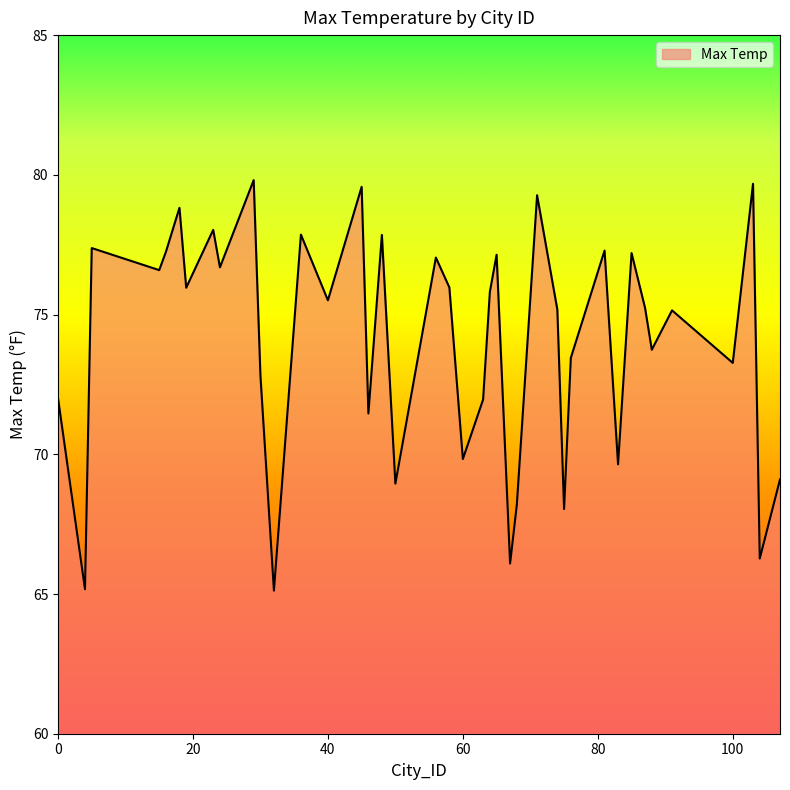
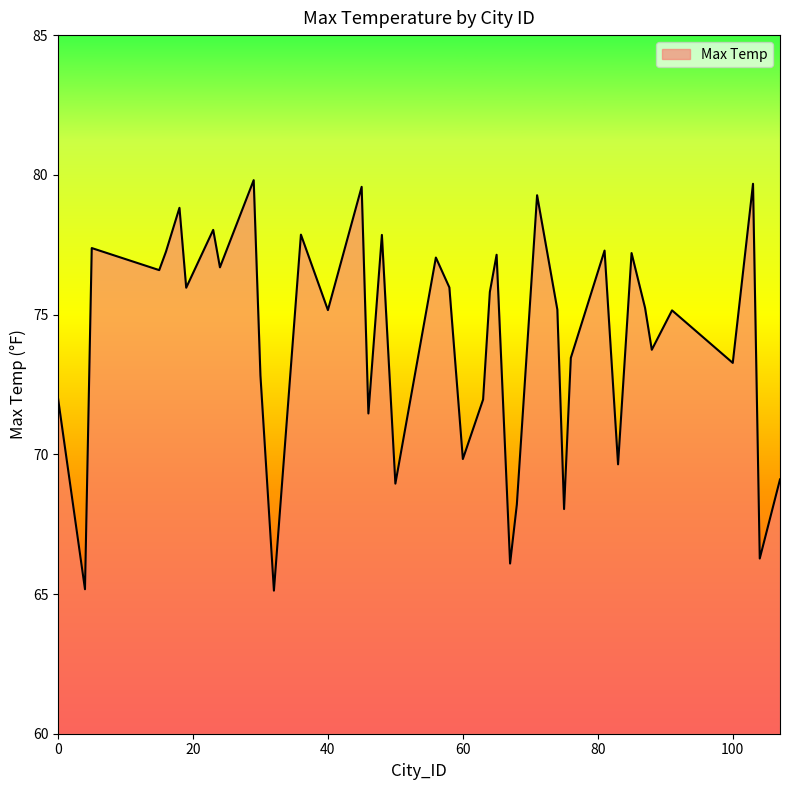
40: 75.5 -> 75.2
